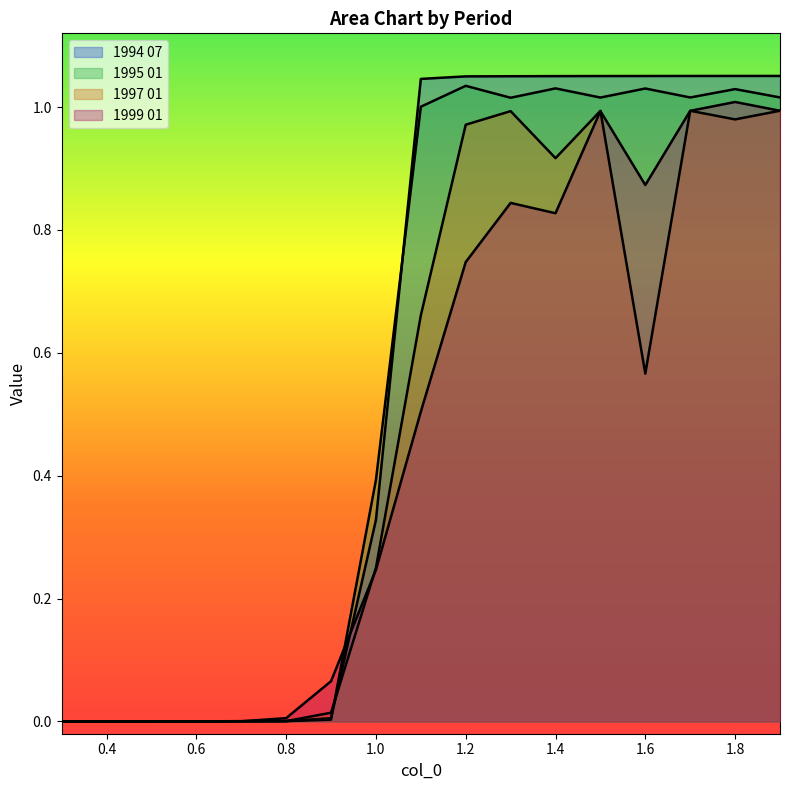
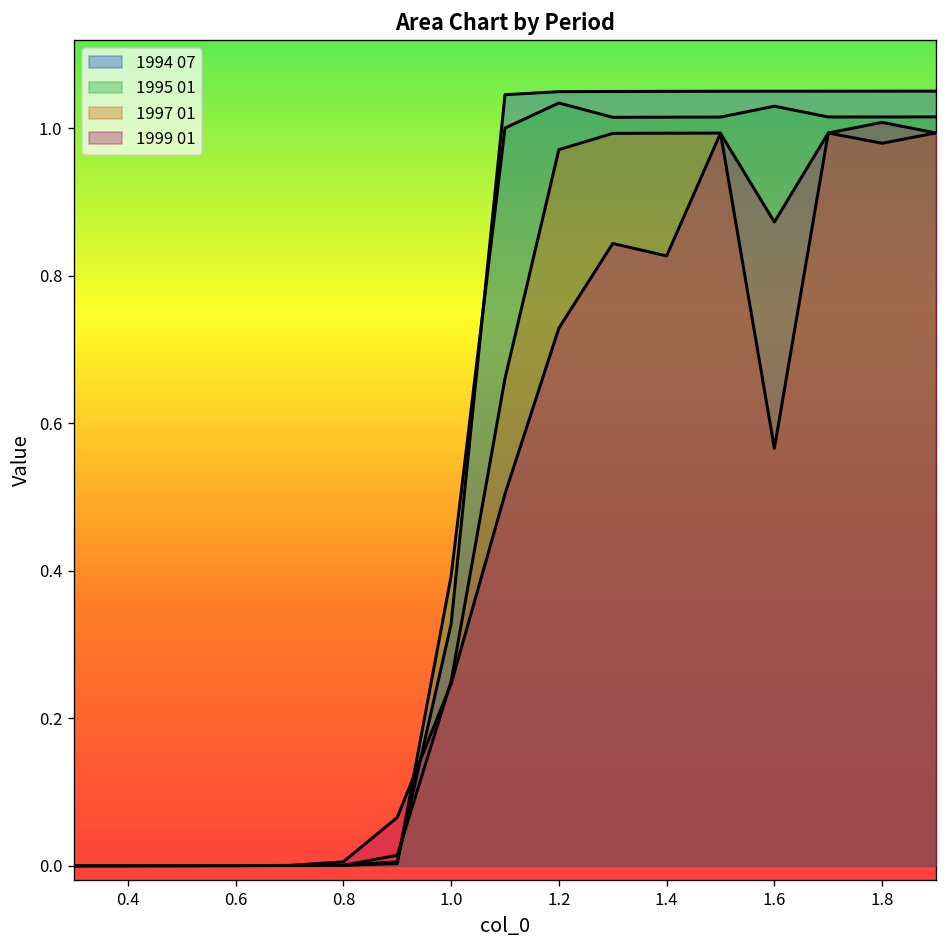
1999 01, 1.2: 0.75 -> 0.73
1995 01, 1.4: 1.03 -> 1.02
1997 01, 1.4: 0.92 -> 0.99
1995 01, 1.8: 1.03 -> 1.02
